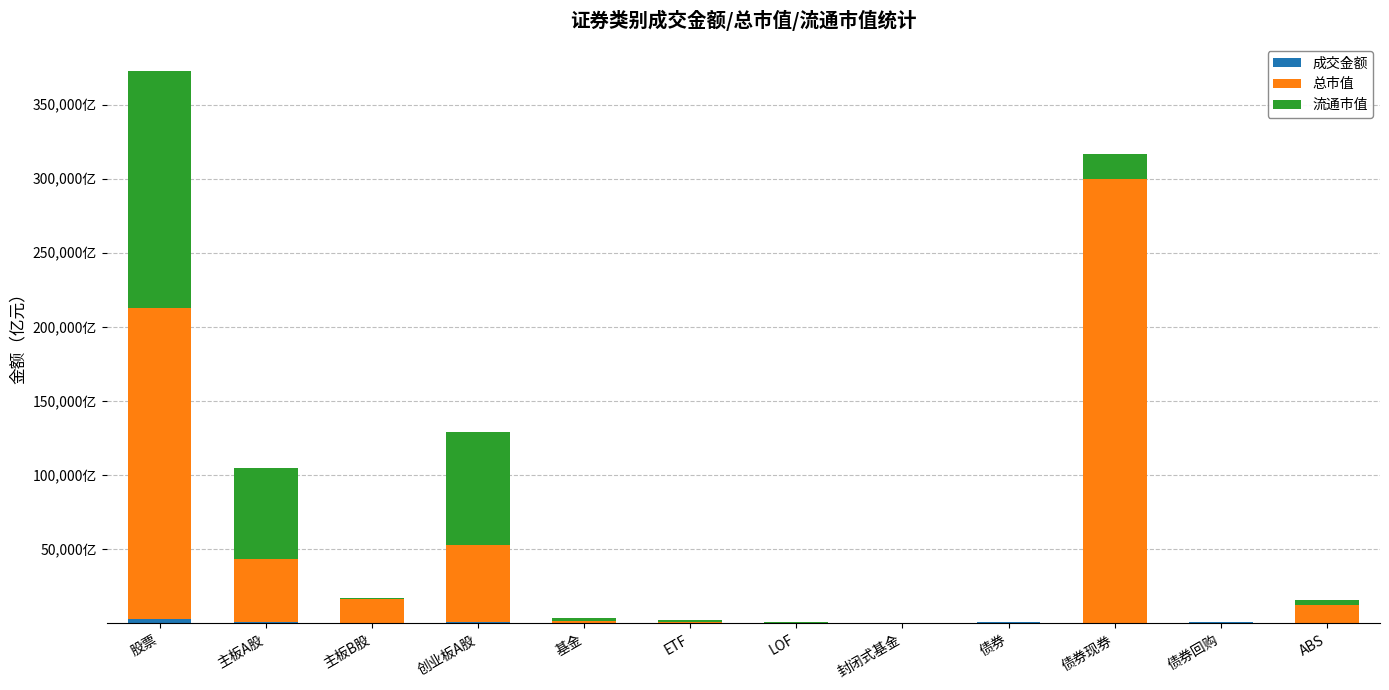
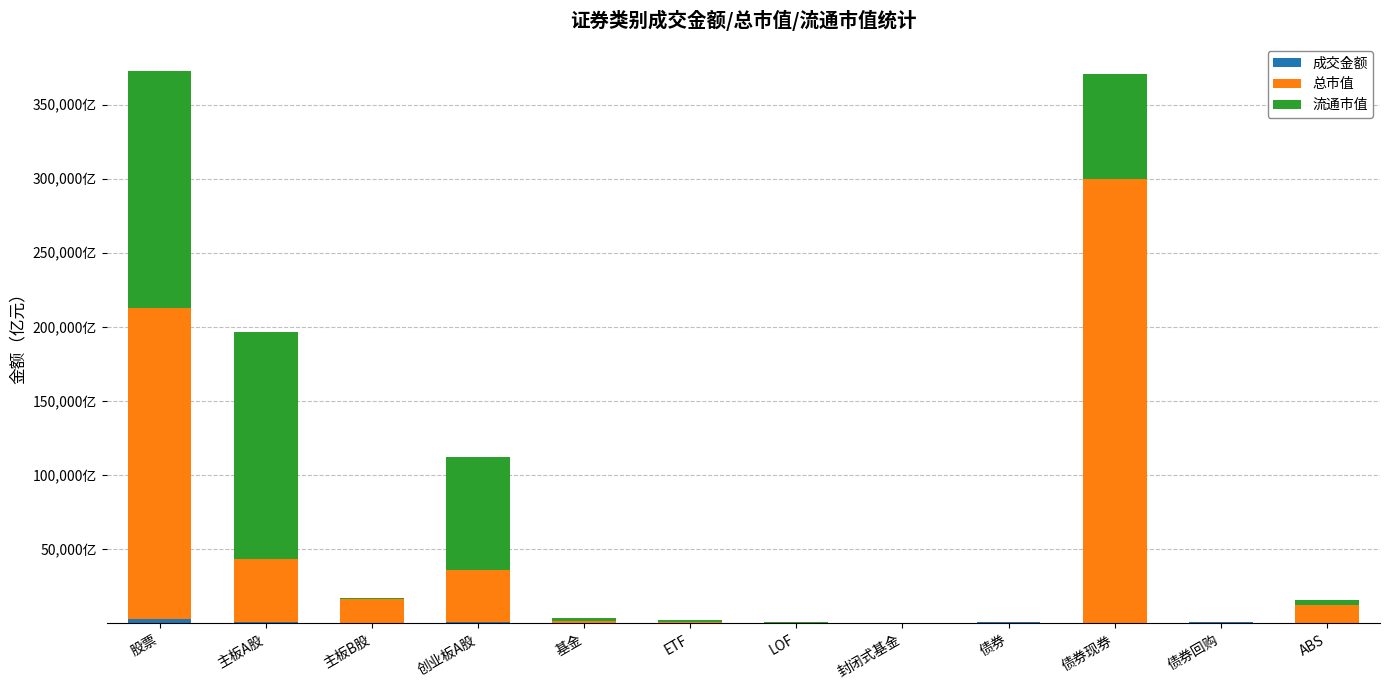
流通市值, 主板A股: 61,000亿 -> 153,000亿
总市值, 创业板A股: 52,000亿 -> 35,000亿
流通市值, 债券现券: 17,000亿 -> 71,000亿
